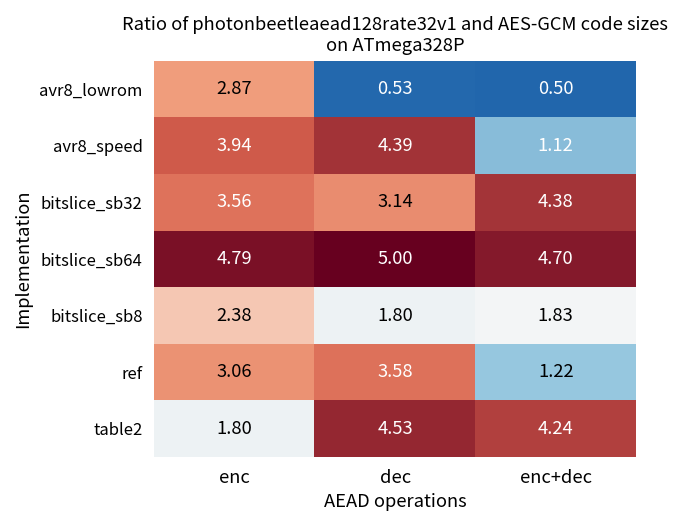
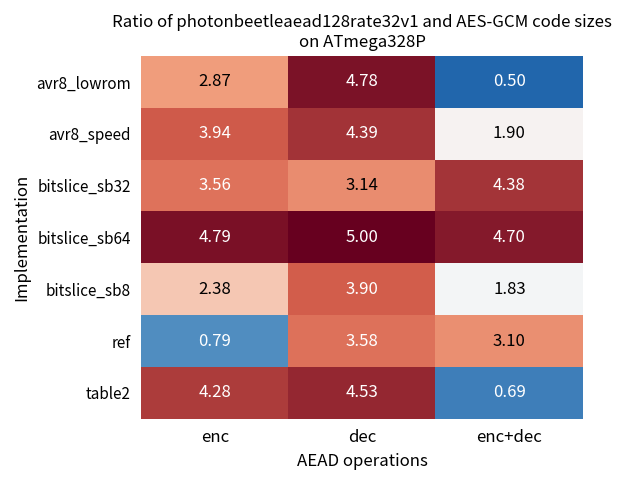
avr8_lowrom, dec: 0.53 -> 4.78
avr8_speed, enc+dec: 1.12 -> 1.90
bitslice_sb8, dec: 1.80 -> 3.90
ref, enc: 3.06 -> 0.79
ref, enc+dec: 1.22 -> 3.10
table2, enc: 1.80 -> 4.28
table2, enc+dec: 4.24 -> 0.69
